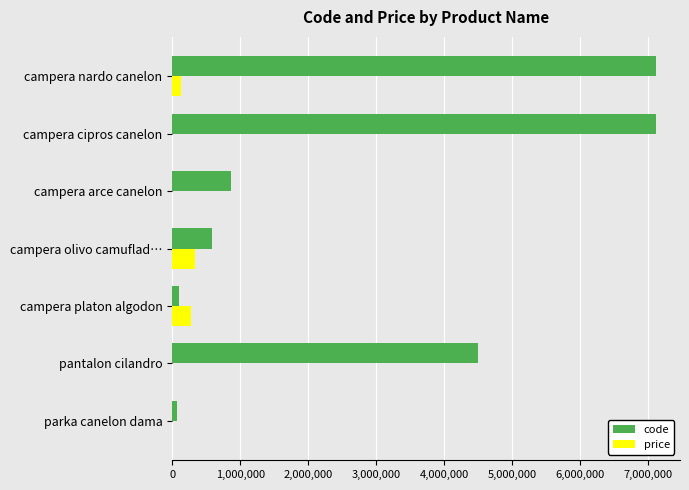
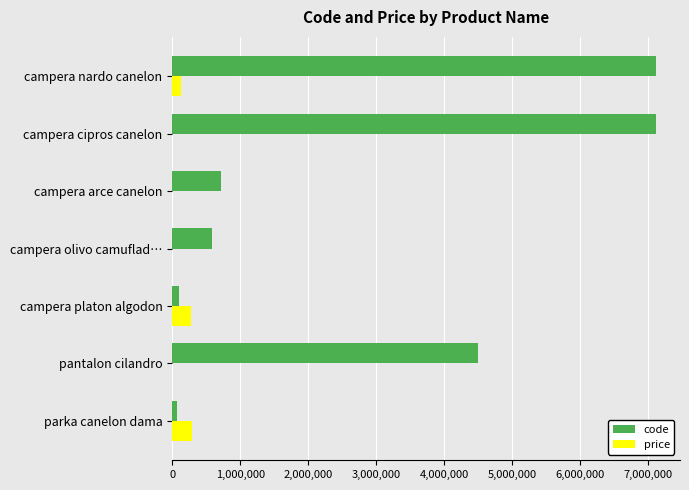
code, campera arce canelon: 900,000 -> 700,000
price, campera olivo camuflad…: 300,000 -> 0
price, parka canelon dama: 0 -> 300,000
